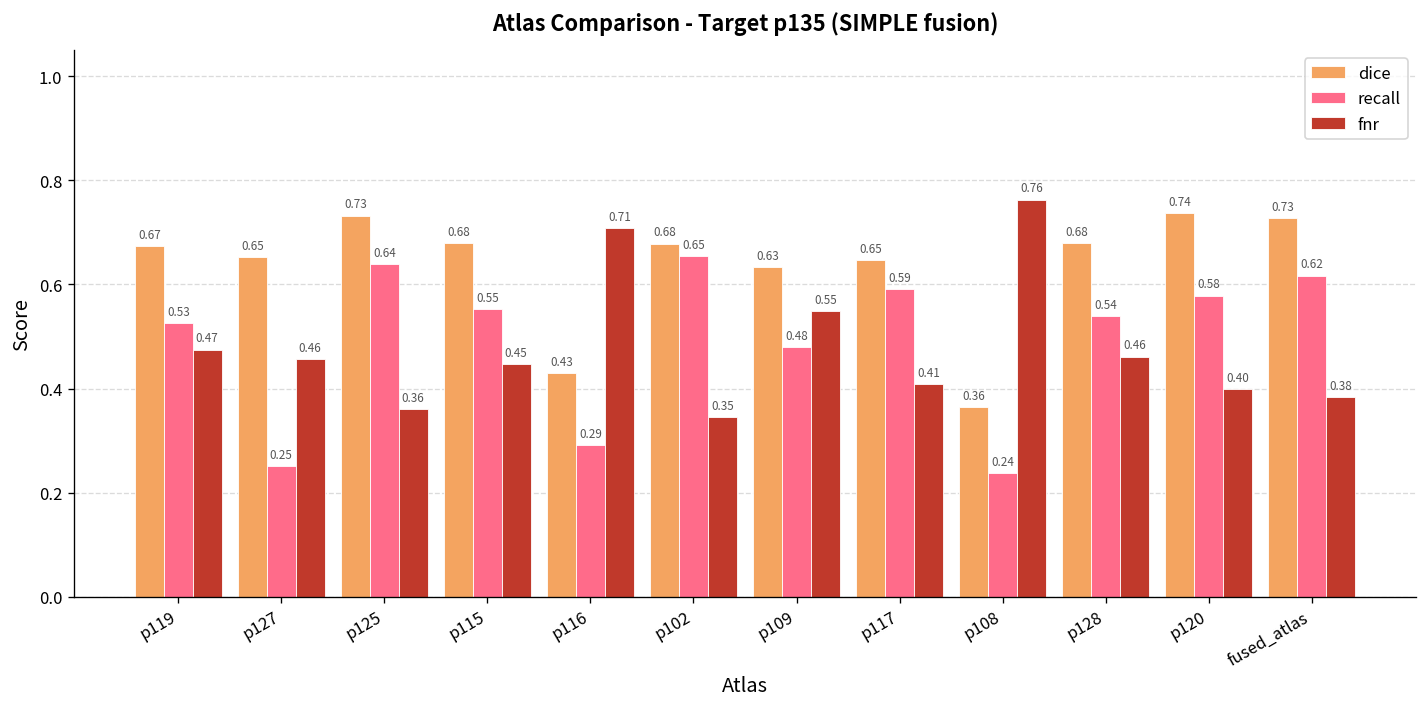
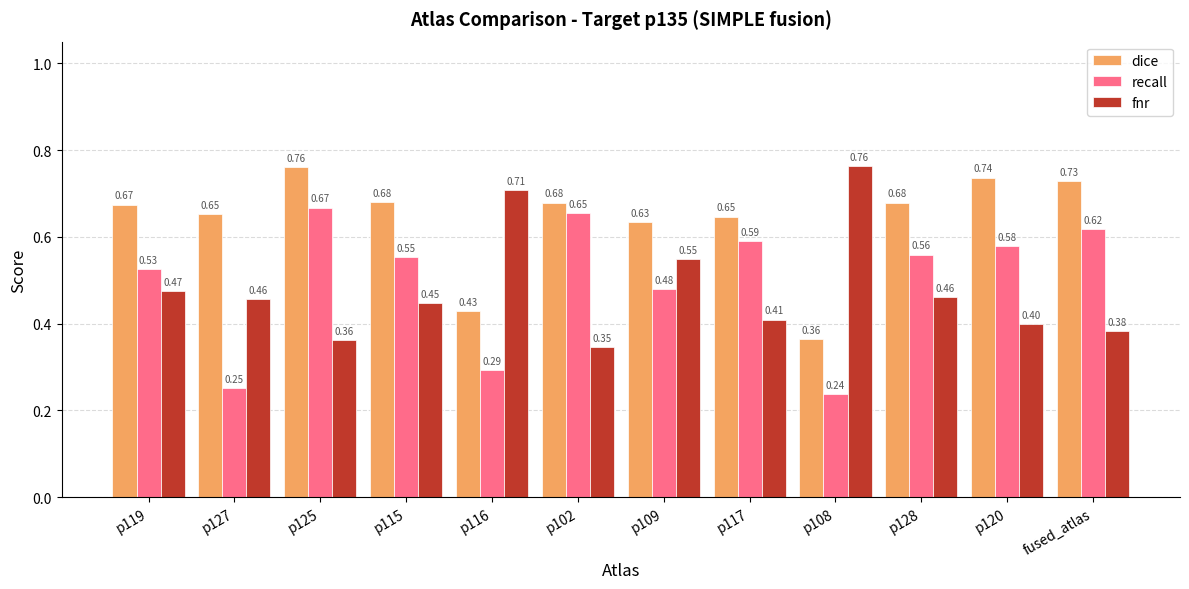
dice, p125: 0.73 -> 0.76
recall, p125: 0.64 -> 0.67
recall, p128: 0.54 -> 0.56
